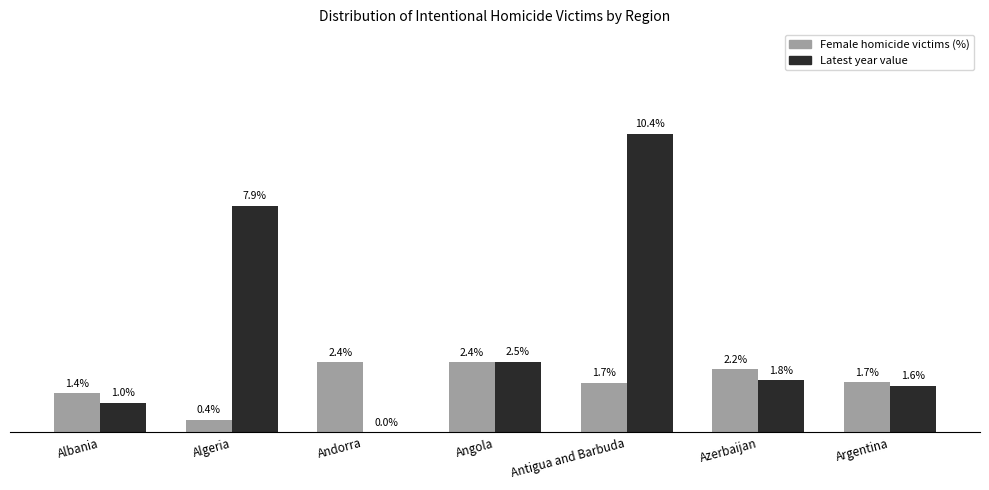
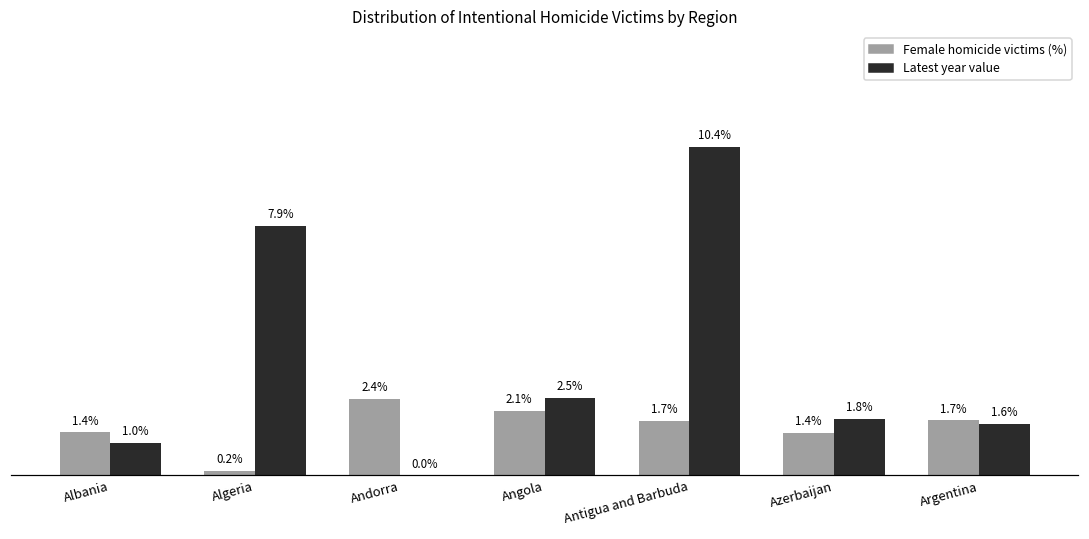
Female homicide victims (%), Algeria: 0.4% -> 0.2%
Female homicide victims (%), Angola: 2.4% -> 2.1%
Female homicide victims (%), Azerbaijan: 2.2% -> 1.4%
